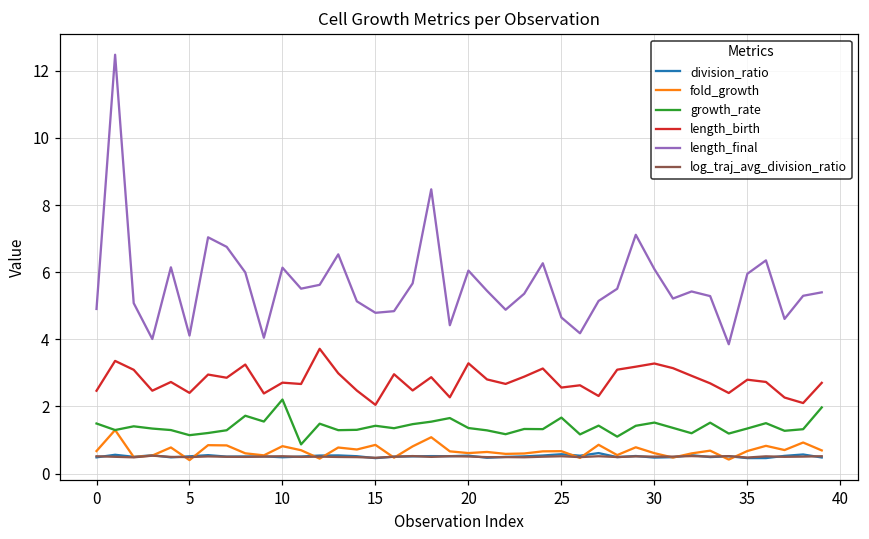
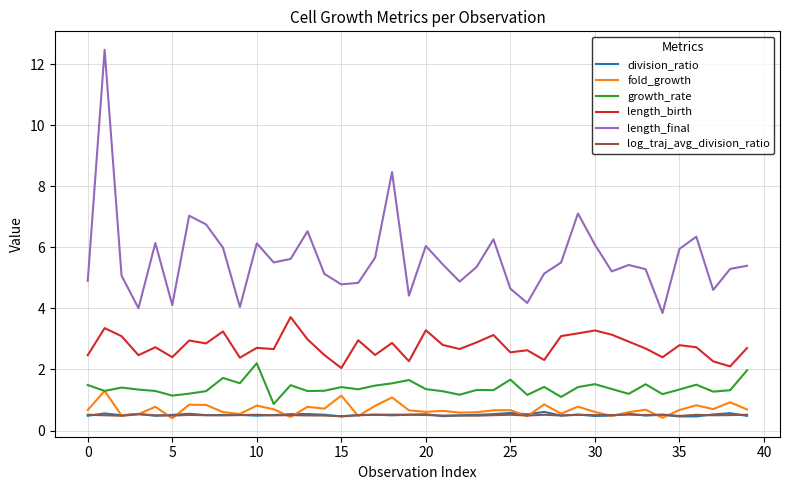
fold_growth, 15: 0.9 -> 1.1
